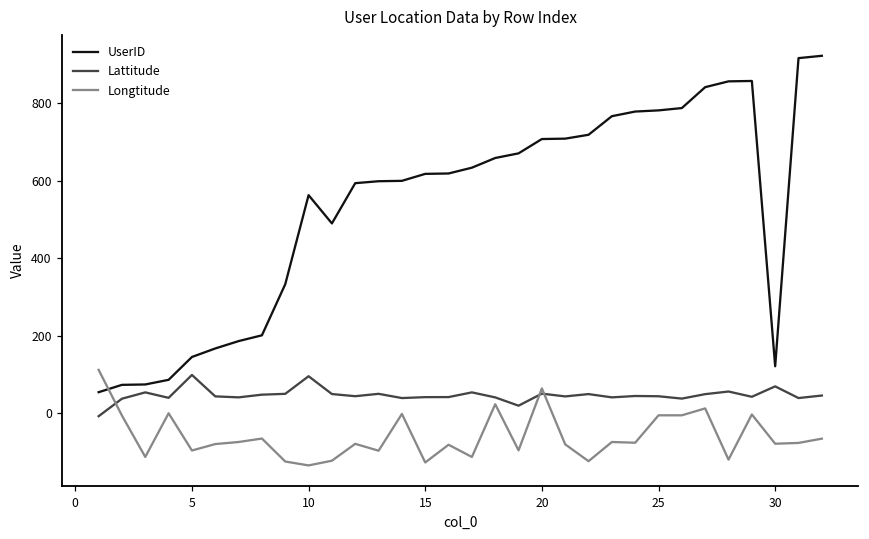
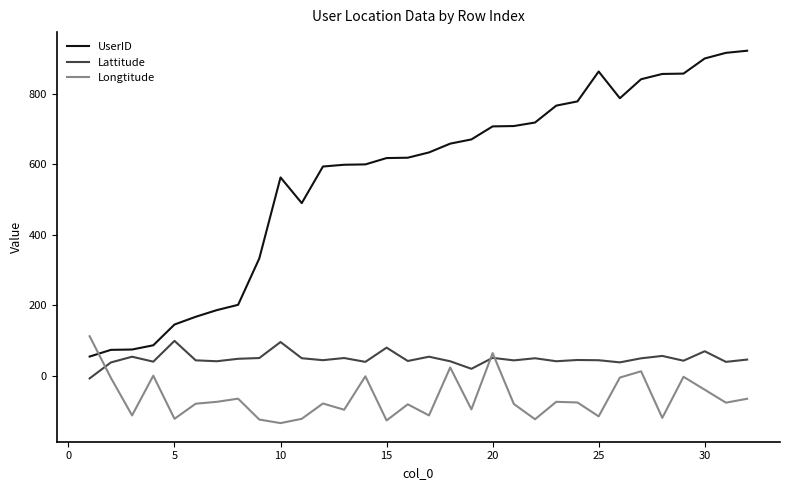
Longtitude, 5: -100 -> -120
Lattitude, 15: 40 -> 80
UserID, 25: 780 -> 860
Longtitude, 25: -10 -> -120
UserID, 30: 120 -> 900
Longtitude, 30: -80 -> -40
